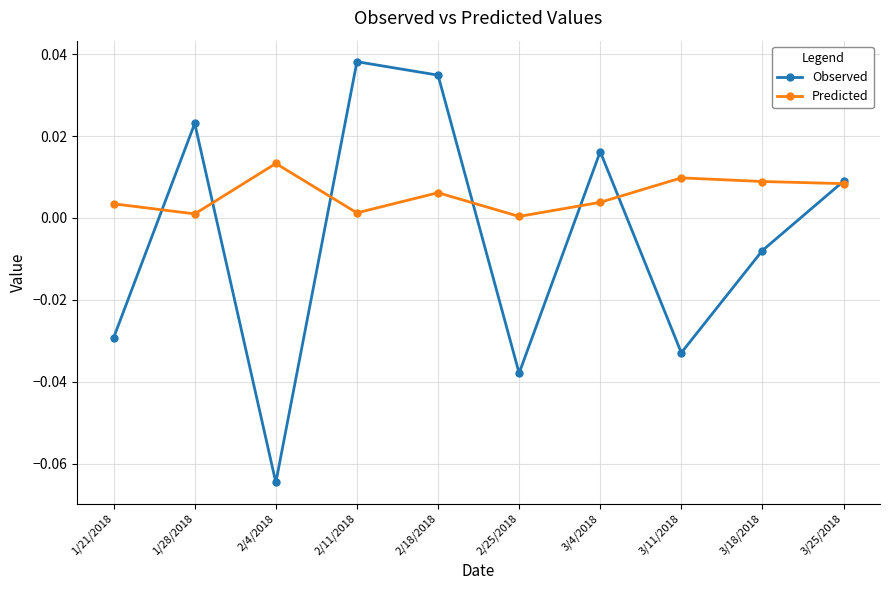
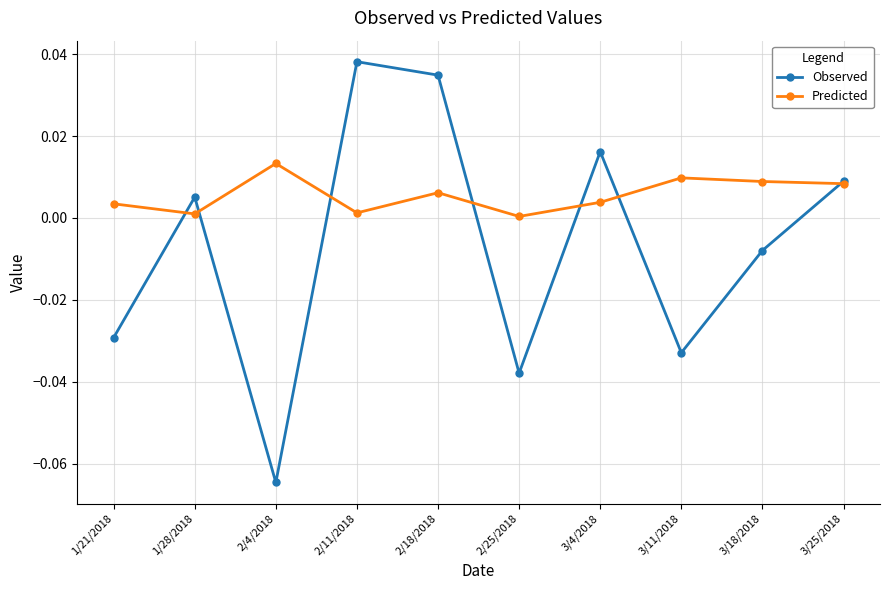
Observed, 1/28/2018: 0.023 -> 0.005
